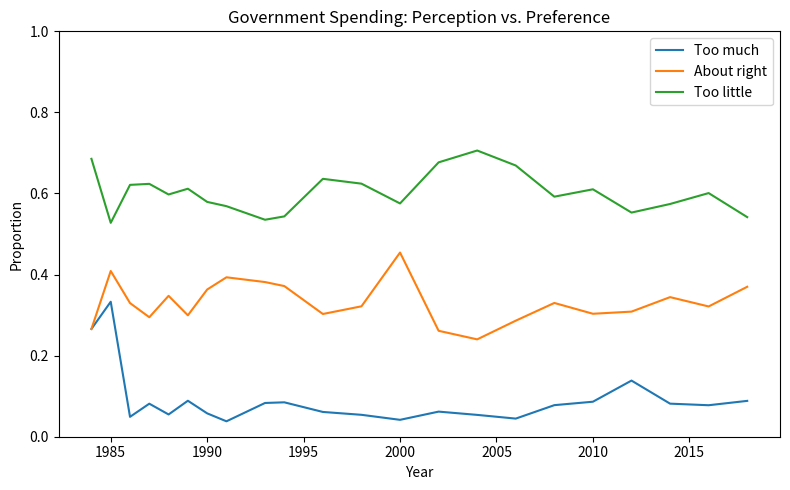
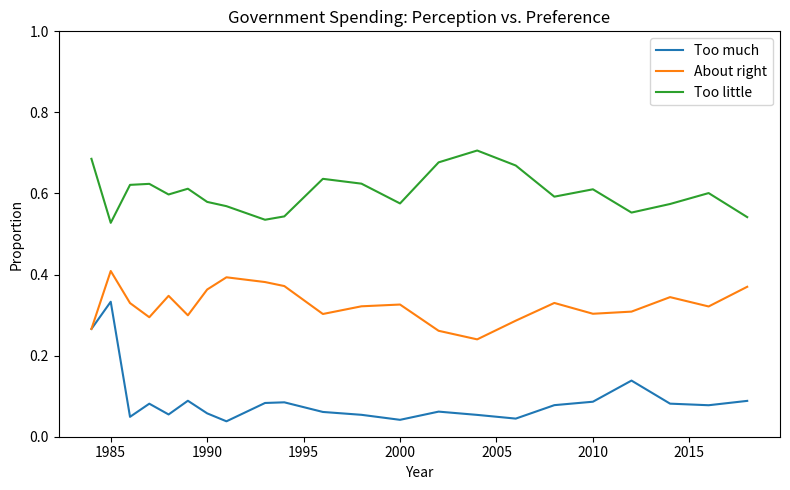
About right, 2000: 0.45 -> 0.33
